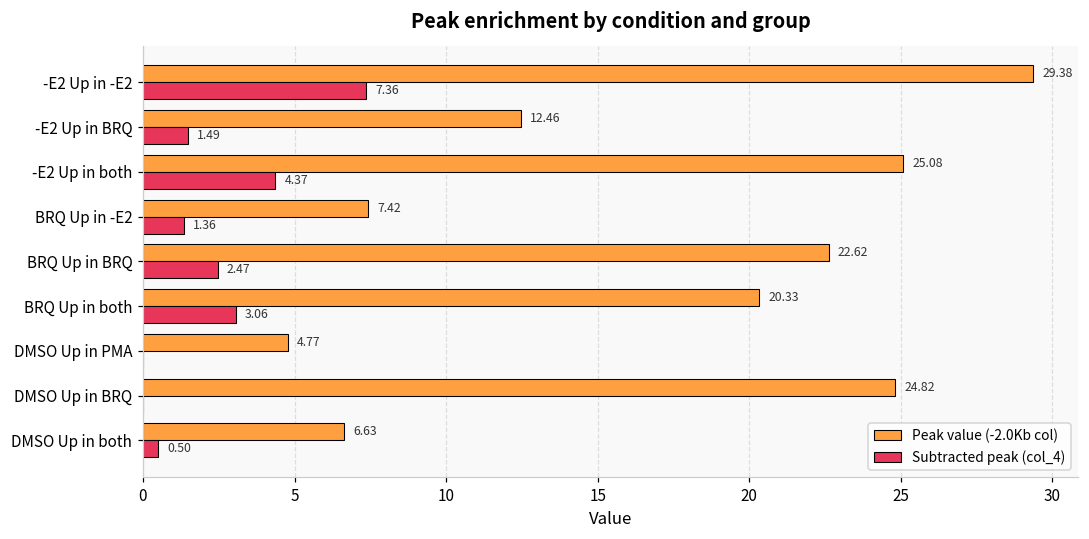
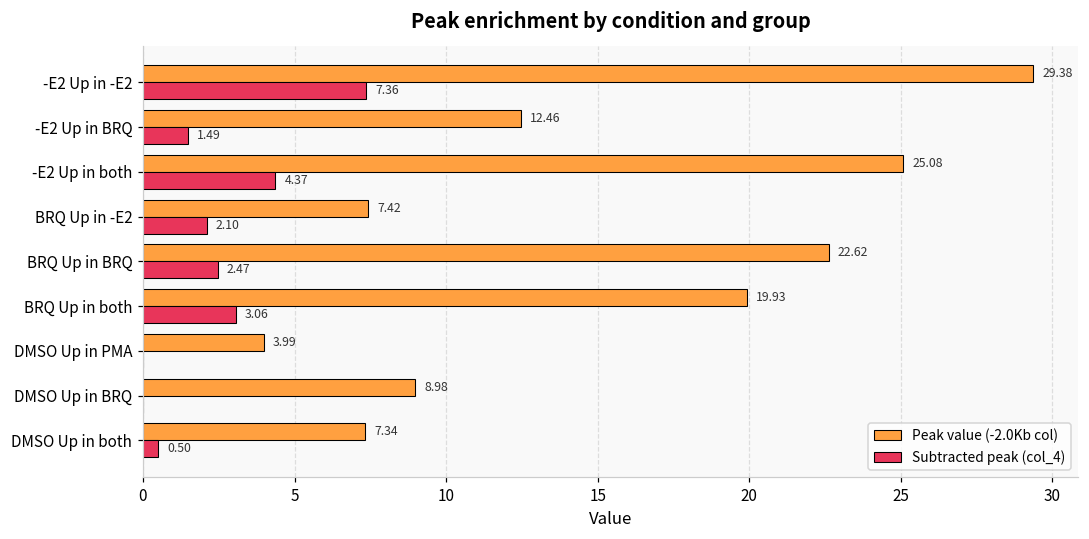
Subtracted peak (col_4), BRQ Up in -E2: 1.36 -> 2.10
Peak value (-2.0Kb col), BRQ Up in both: 20.33 -> 19.93
Peak value (-2.0Kb col), DMSO Up in PMA: 4.77 -> 3.99
Peak value (-2.0Kb col), DMSO Up in BRQ: 24.82 -> 8.98
Peak value (-2.0Kb col), DMSO Up in both: 6.63 -> 7.34
